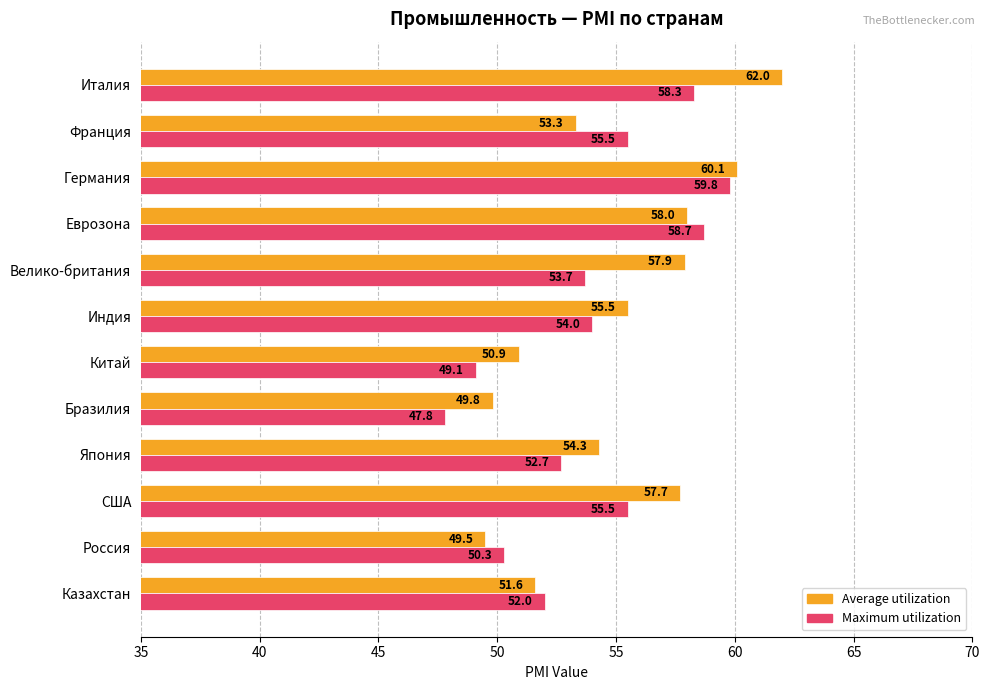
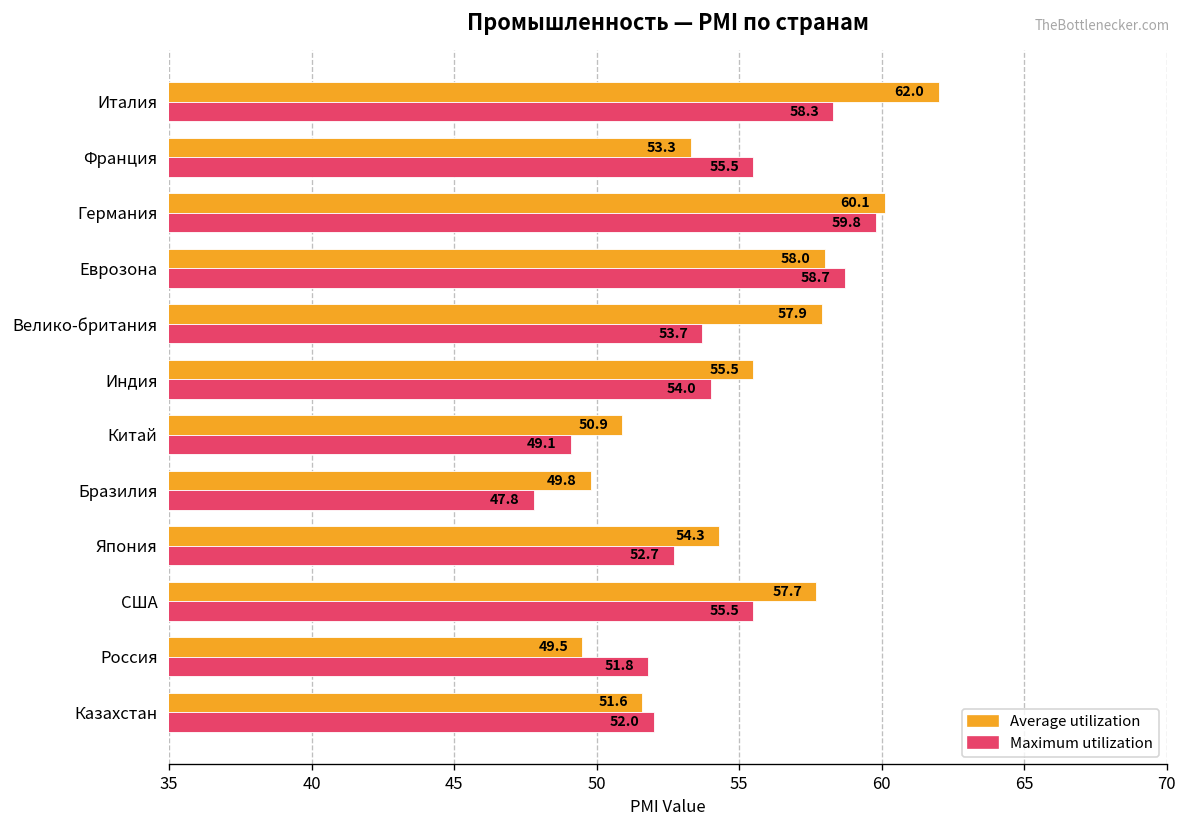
Maximum utilization, Россия: 50.3 -> 51.8
